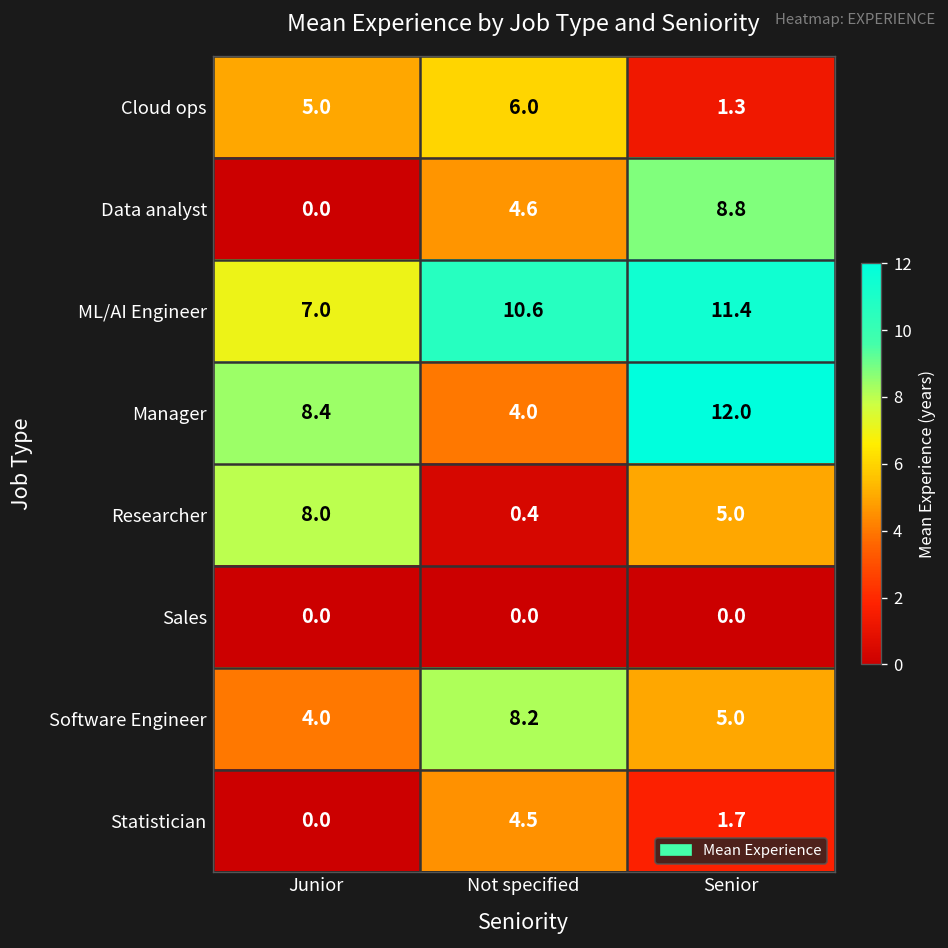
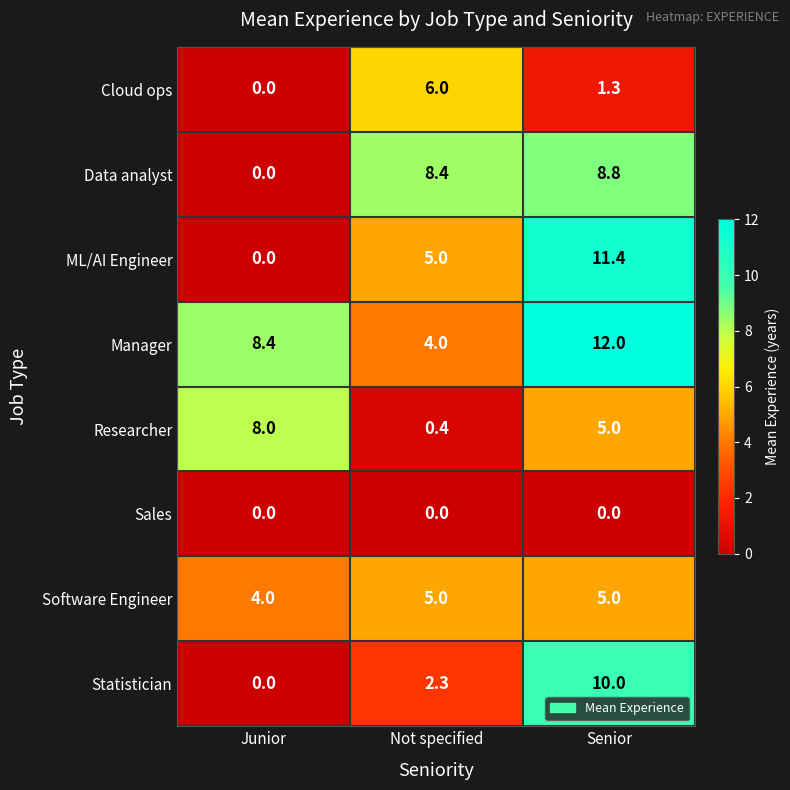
Cloud ops, Junior: 5.0 -> 0.0
Data analyst, Not specified: 4.6 -> 8.4
ML/AI Engineer, Junior: 7.0 -> 0.0
ML/AI Engineer, Not specified: 10.6 -> 5.0
Software Engineer, Not specified: 8.2 -> 5.0
Statistician, Not specified: 4.5 -> 2.3
Statistician, Senior: 1.7 -> 10.0
